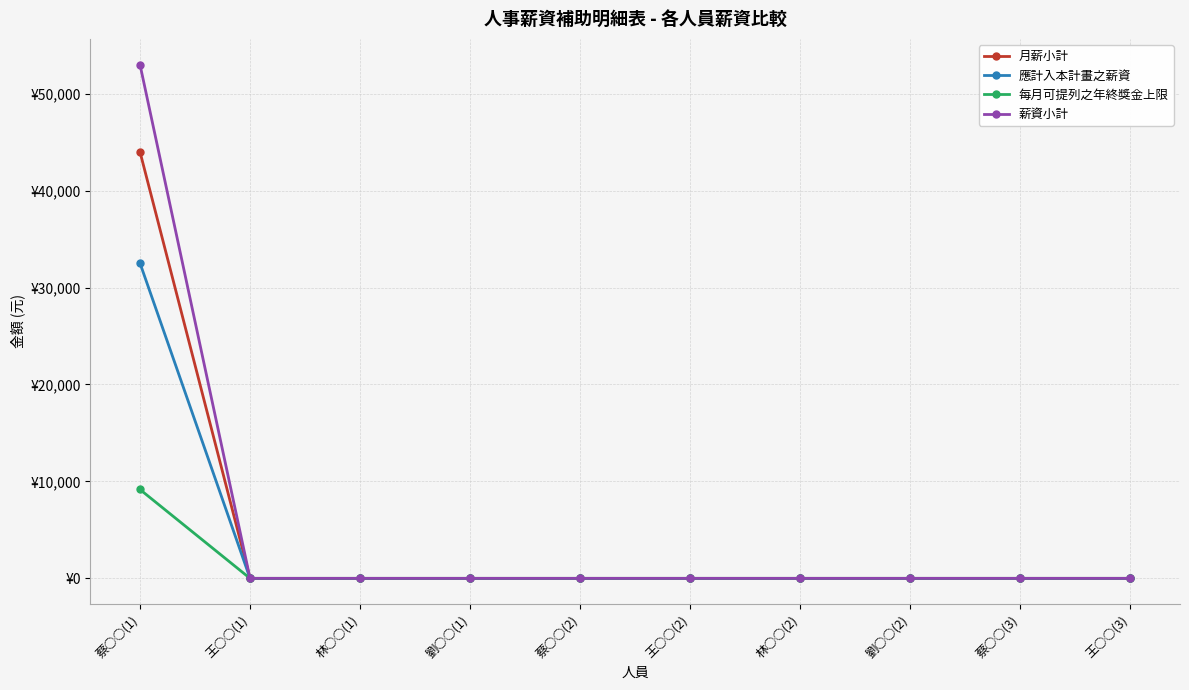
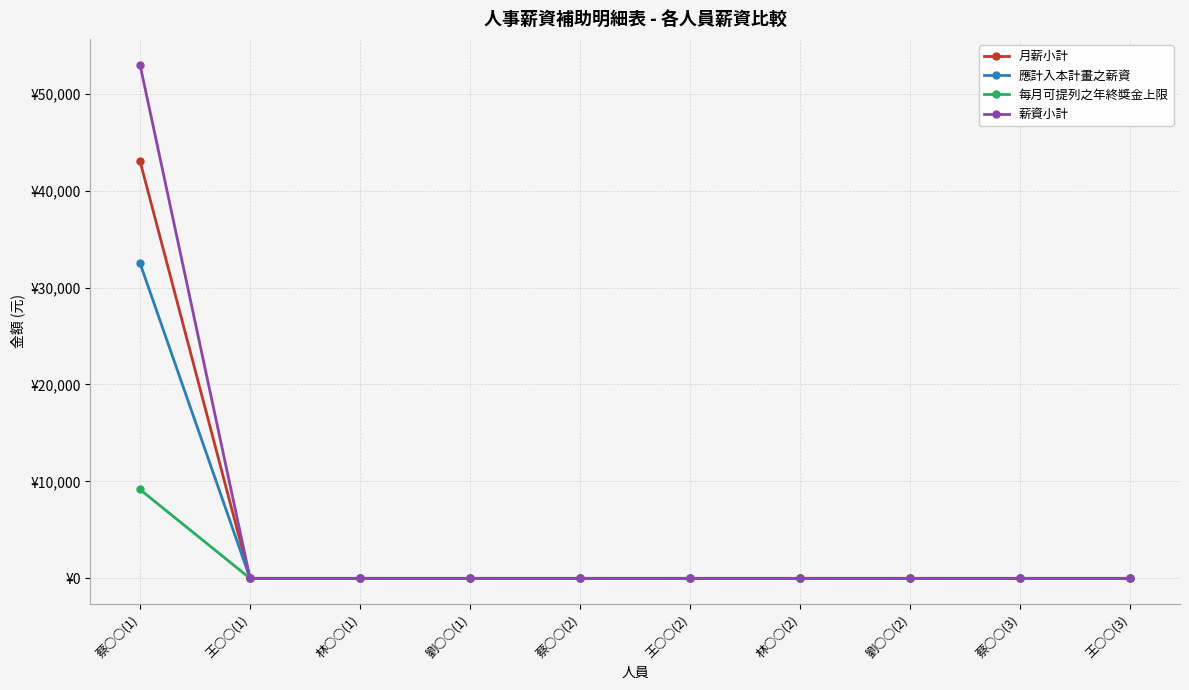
月薪小計, 蔡○○(1): ¥44,000 -> ¥43,000
